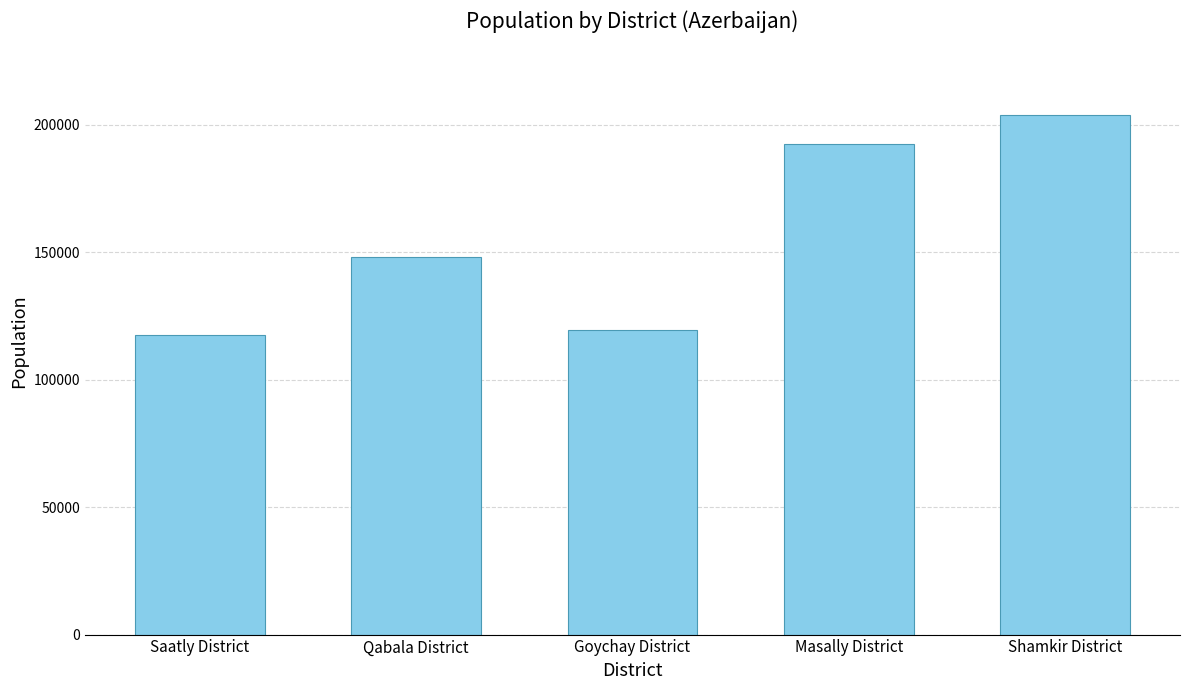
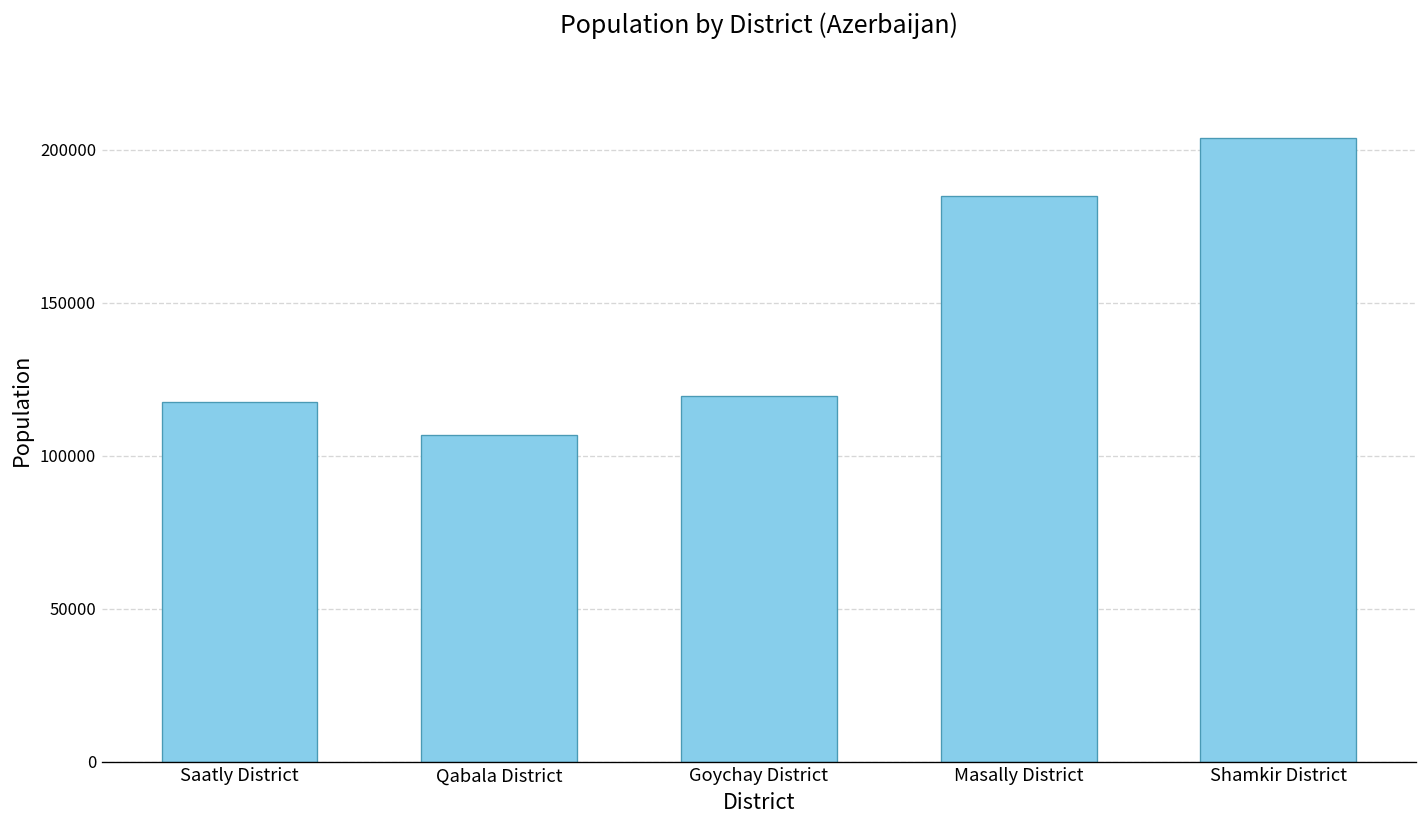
Qabala District: 148000 -> 107000
Masally District: 193000 -> 185000
